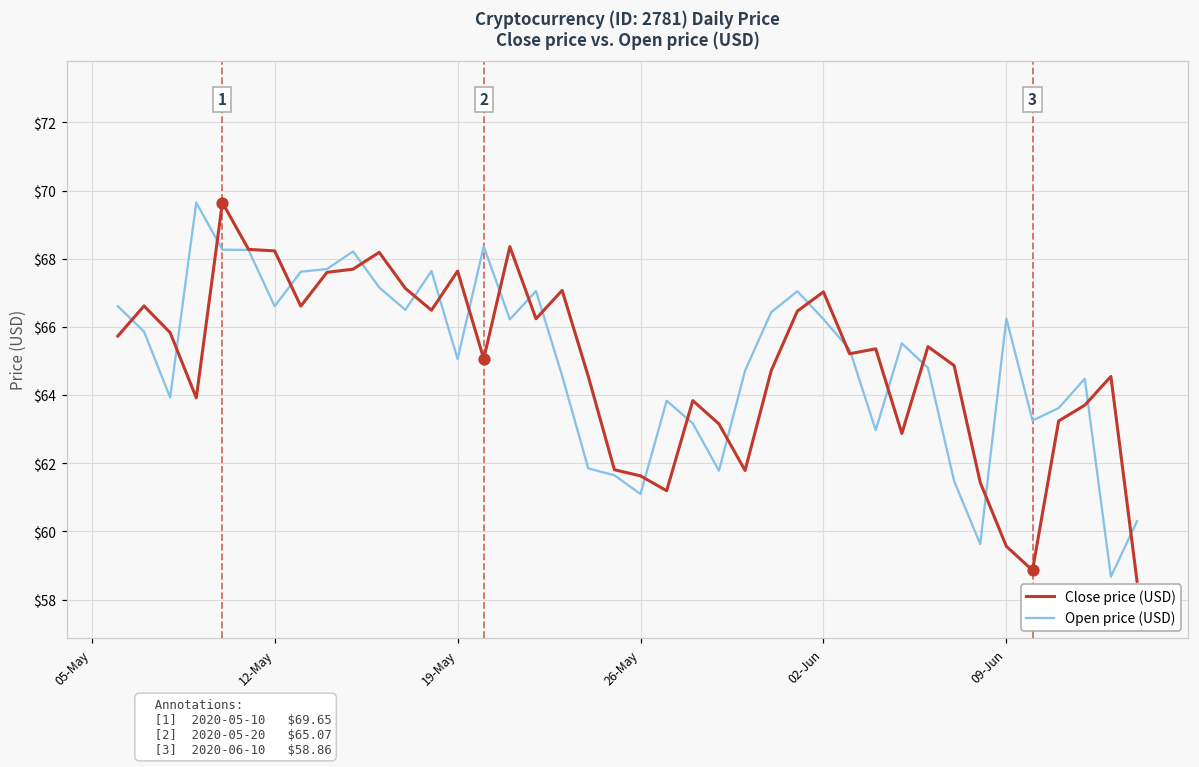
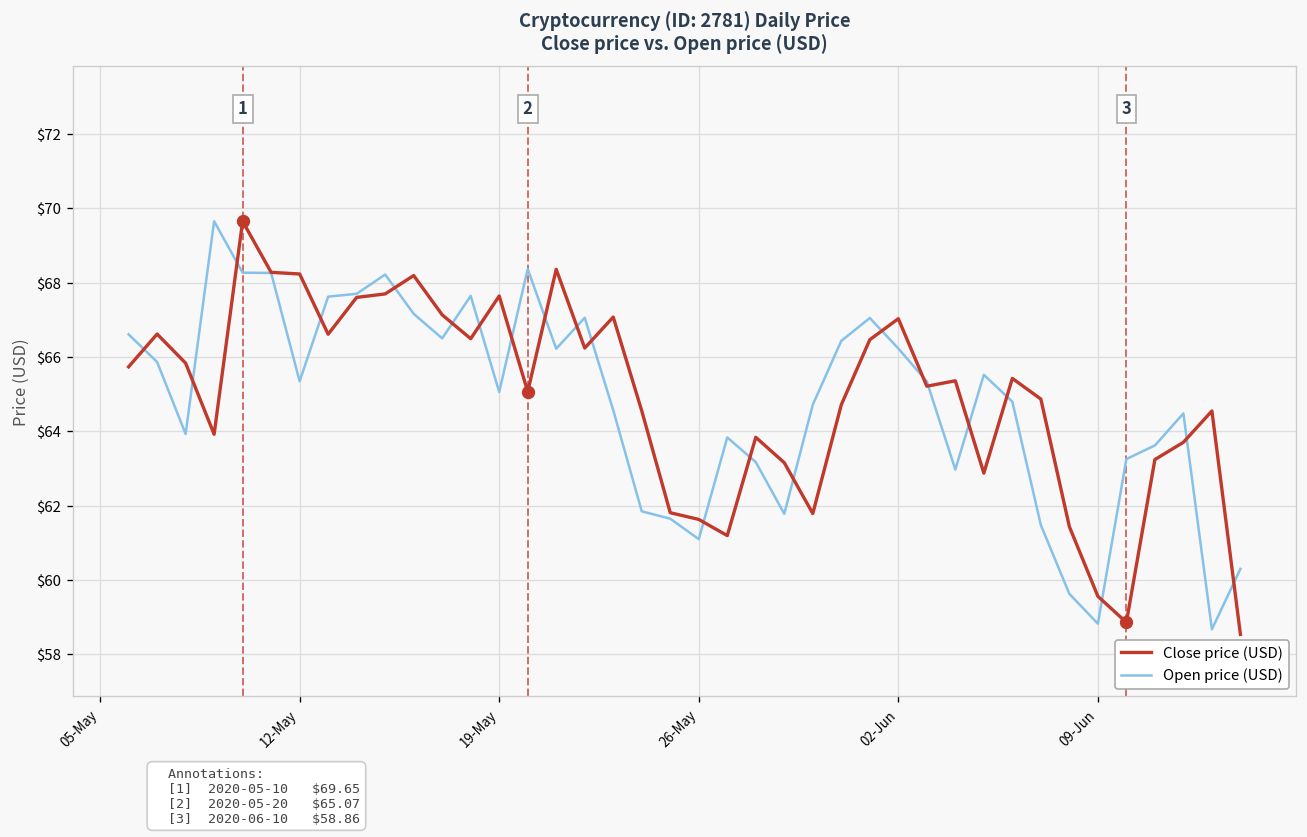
Open price (USD), 12-May: $66.6 -> $65.3
Open price (USD), 09-Jun: $66.2 -> $58.8
